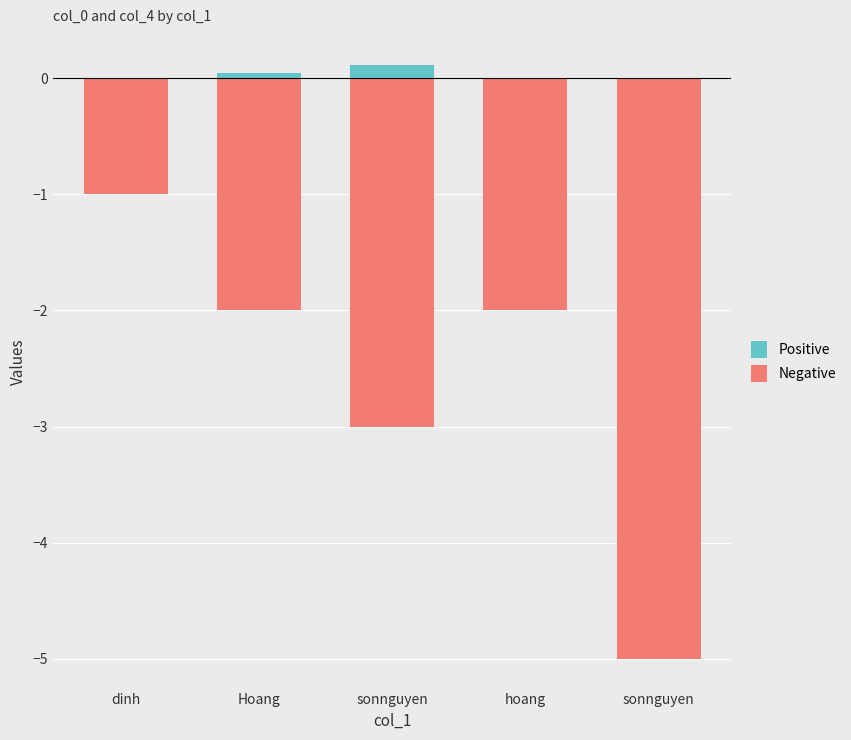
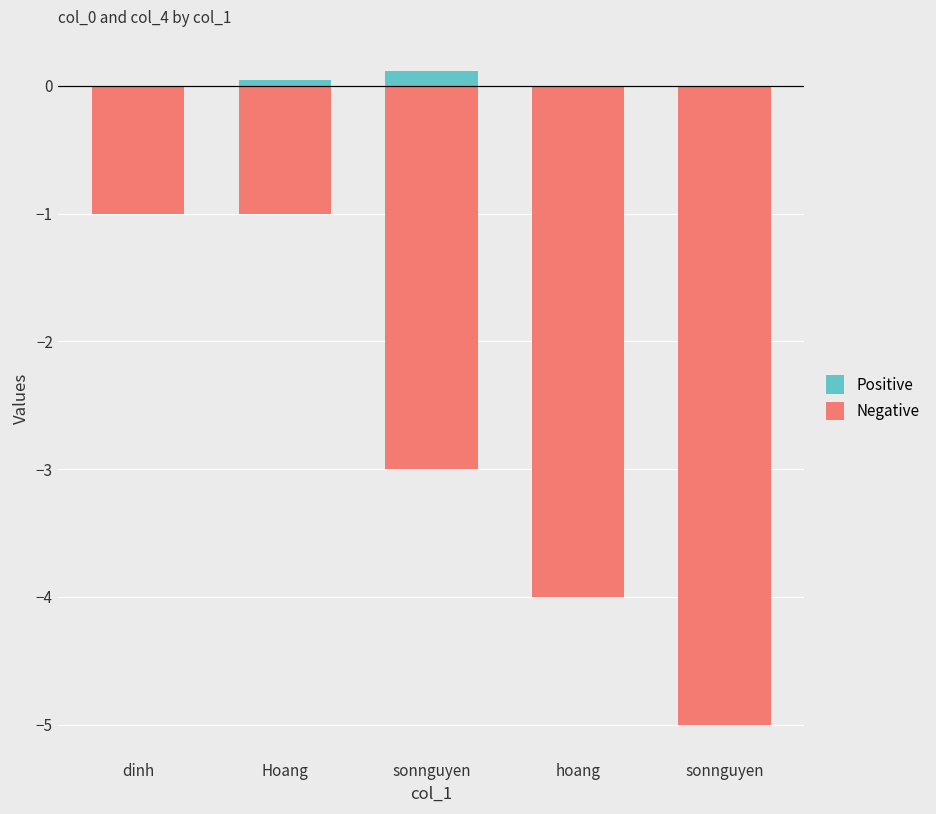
Negative, Hoang: -2.00 -> -1.00
Negative, hoang: -2.00 -> -4.00
